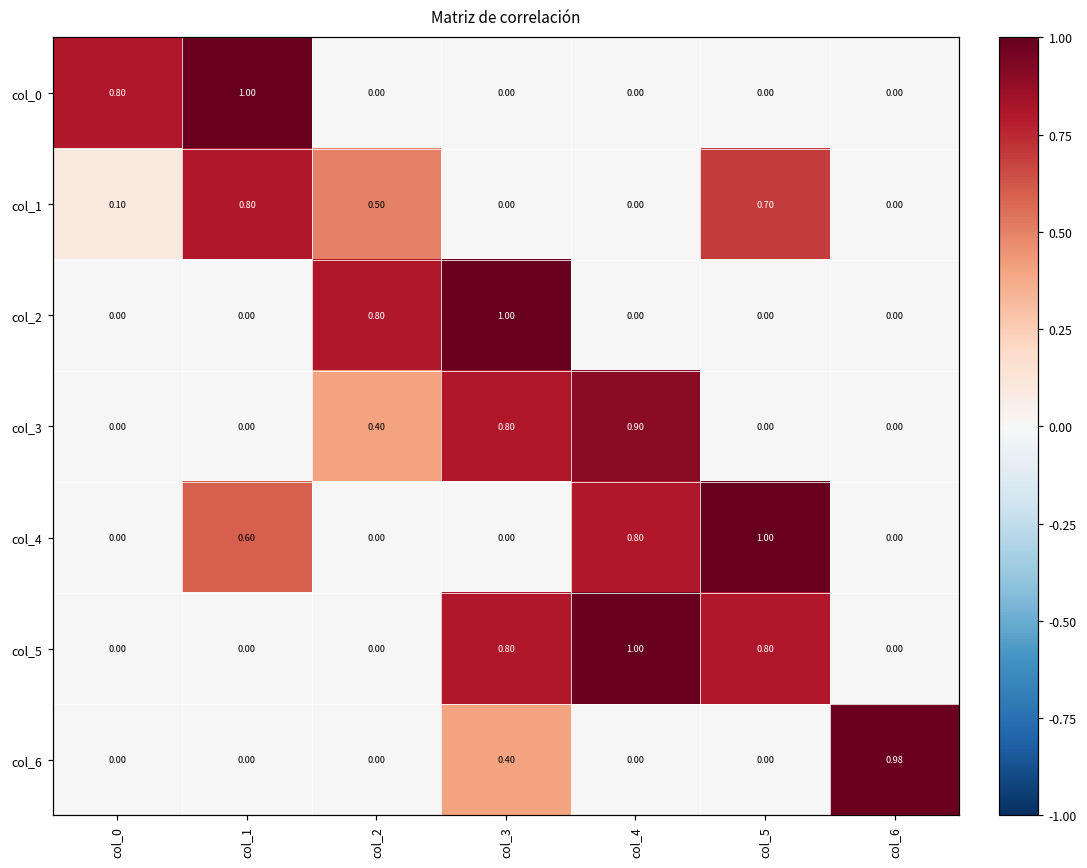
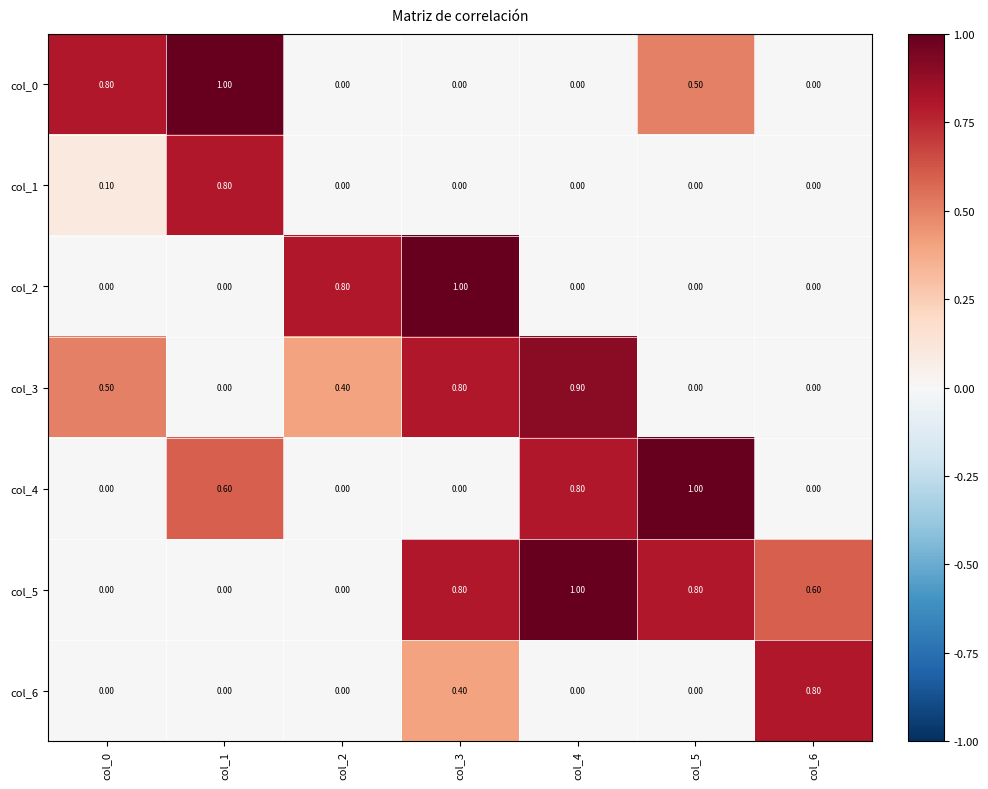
col_0, col_5: 0.00 -> 0.50
col_1, col_2: 0.50 -> 0.00
col_1, col_5: 0.70 -> 0.00
col_3, col_0: 0.00 -> 0.50
col_5, col_6: 0.00 -> 0.60
col_6, col_6: 0.98 -> 0.80
